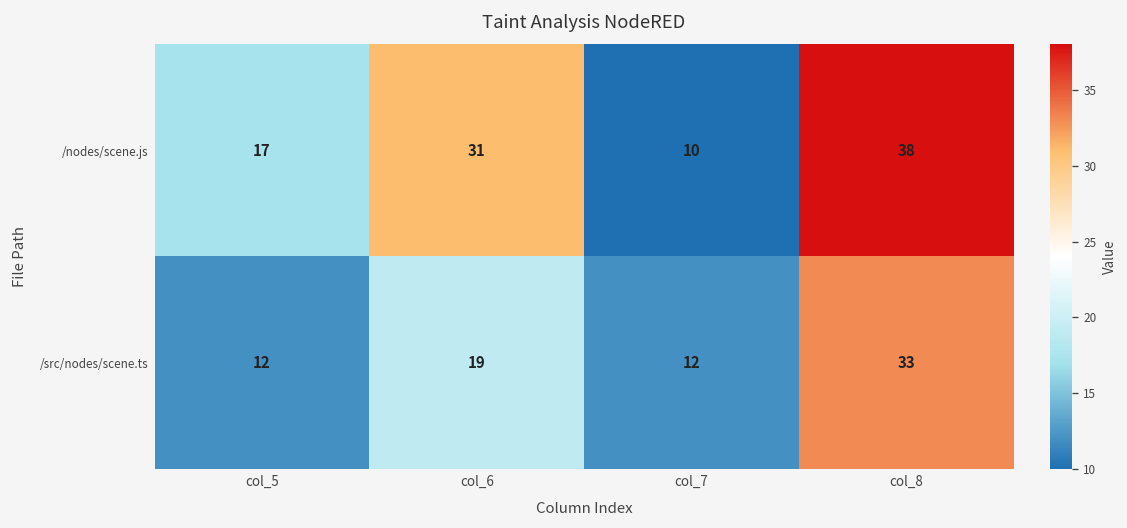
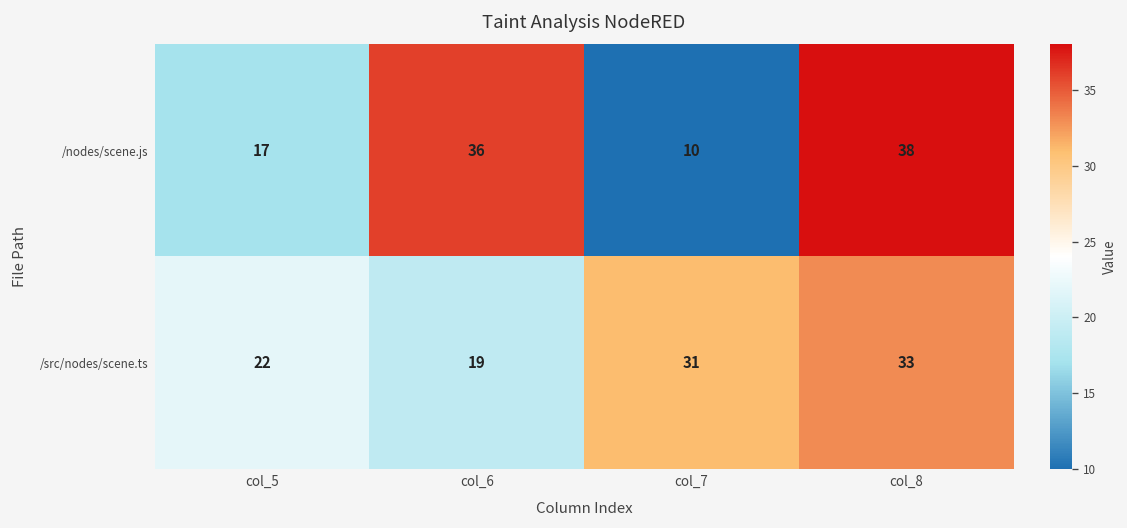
/nodes/scene.js, col_6: 31 -> 36
/src/nodes/scene.ts, col_5: 12 -> 22
/src/nodes/scene.ts, col_7: 12 -> 31
